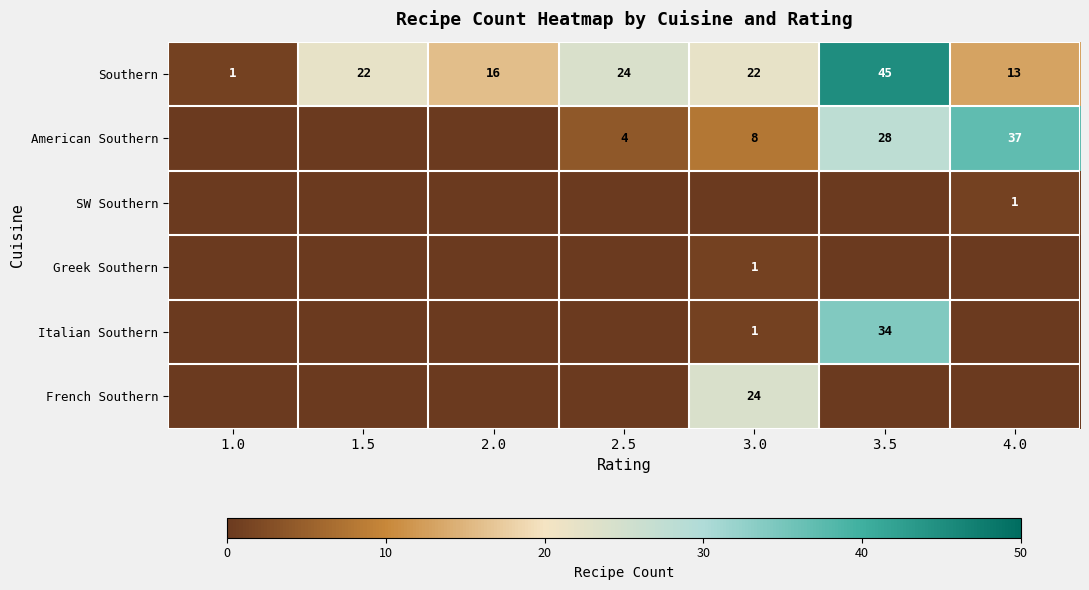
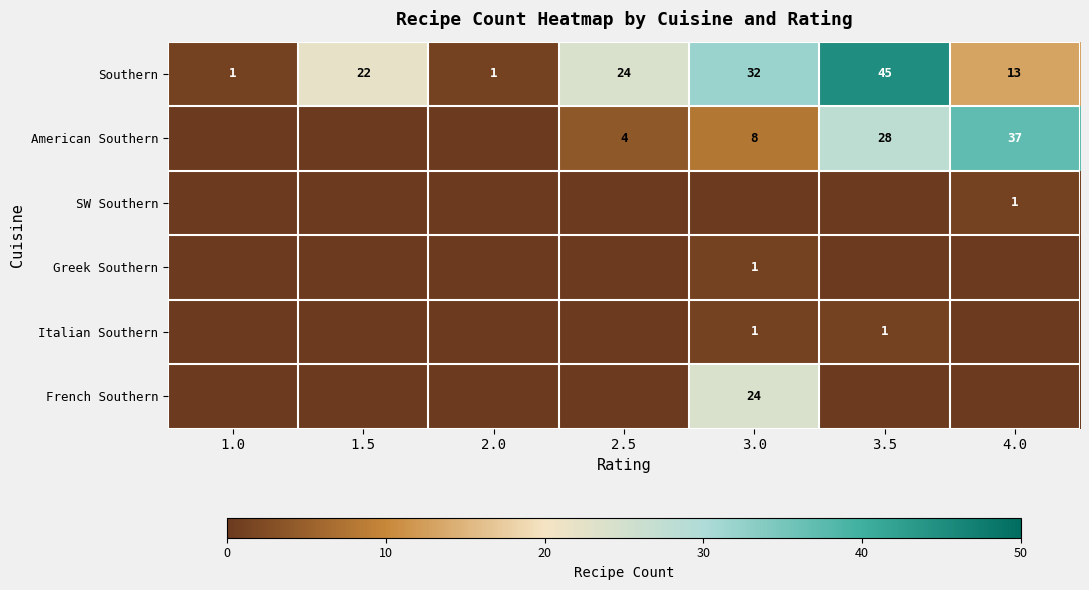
Southern, 2.0: 16 -> 1
Southern, 3.0: 22 -> 32
Italian Southern, 3.5: 34 -> 1
